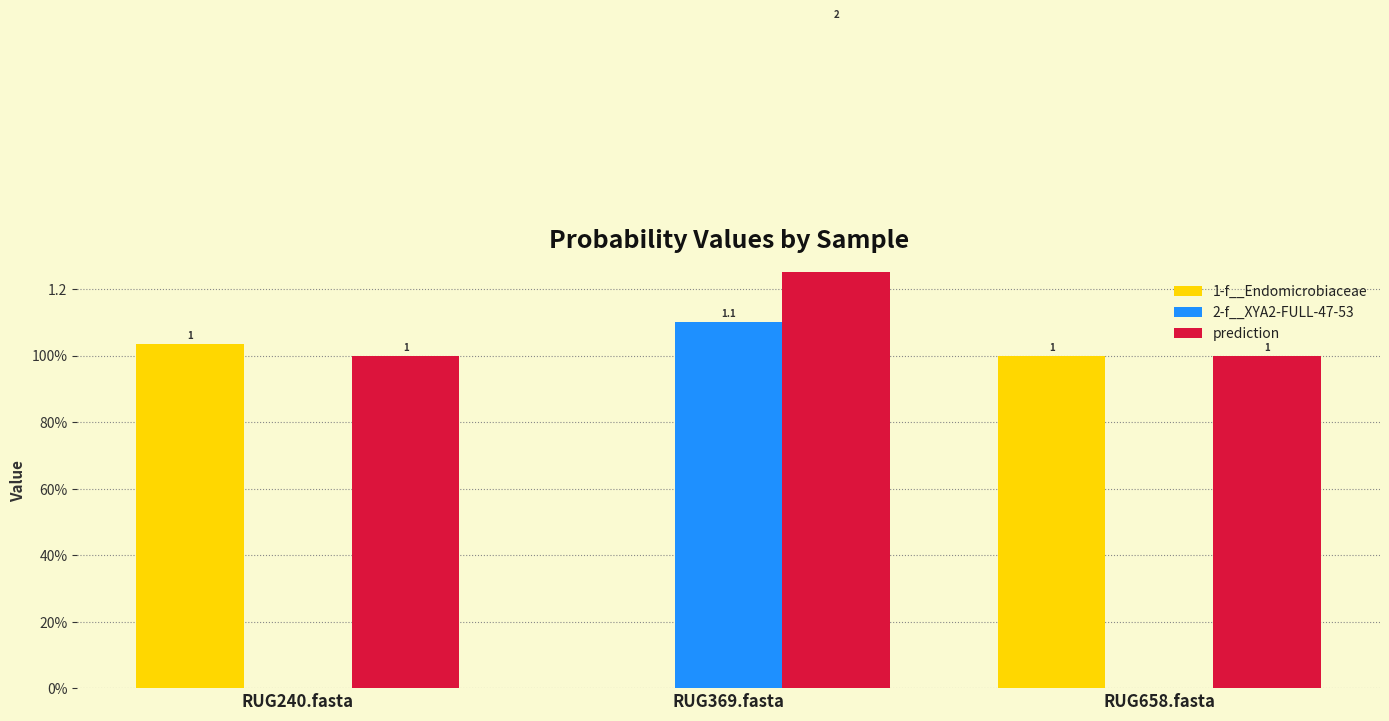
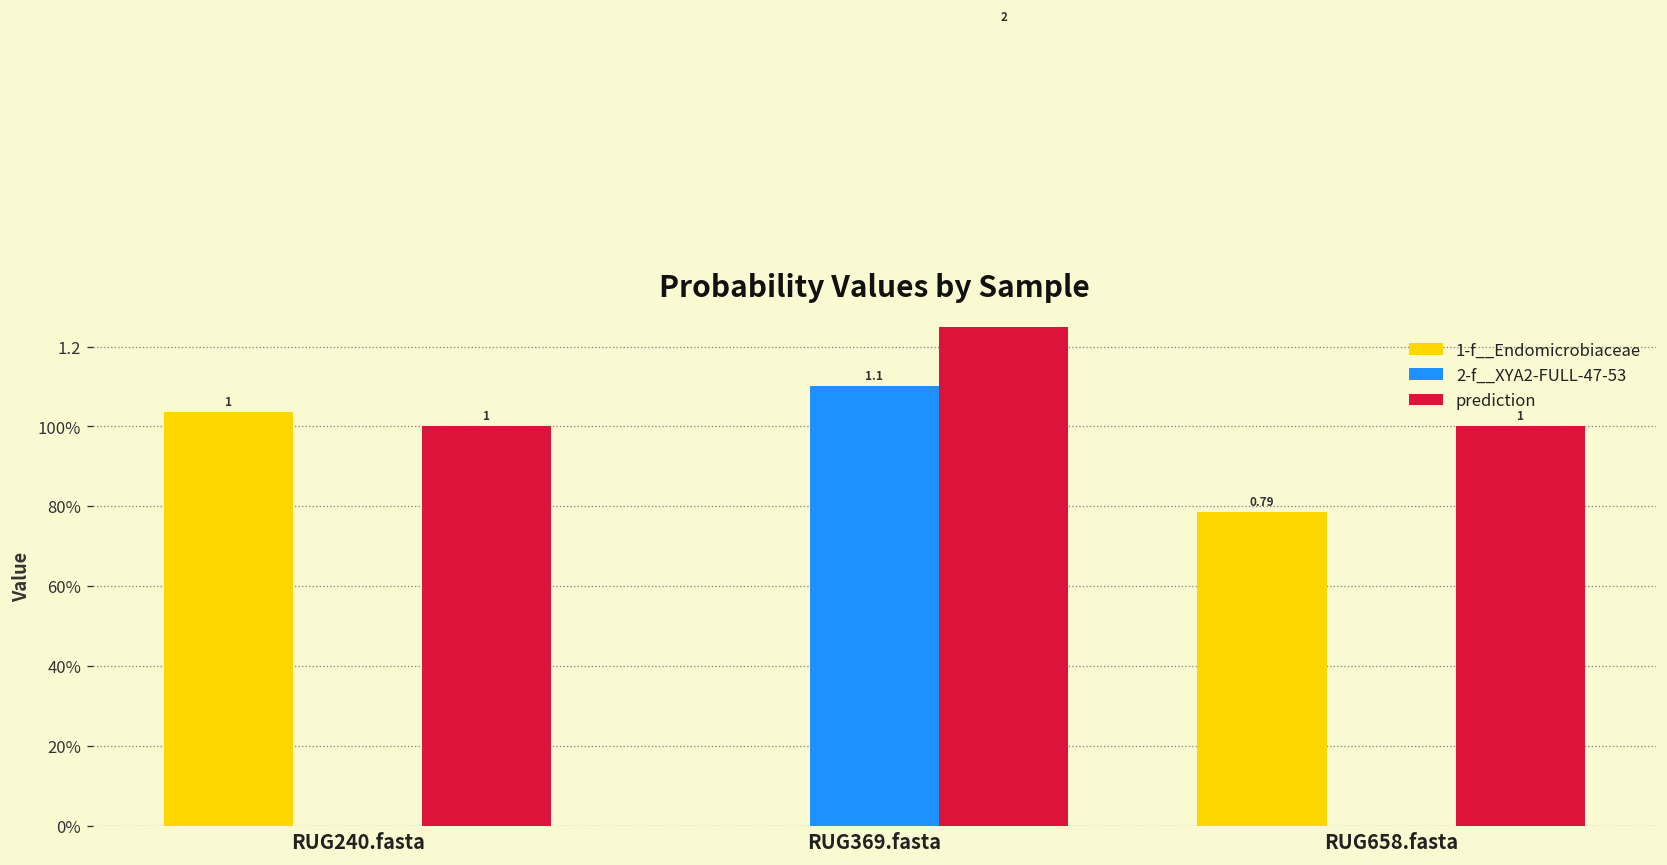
1-f__Endomicrobiaceae, RUG658.fasta: 1 -> 0.79
